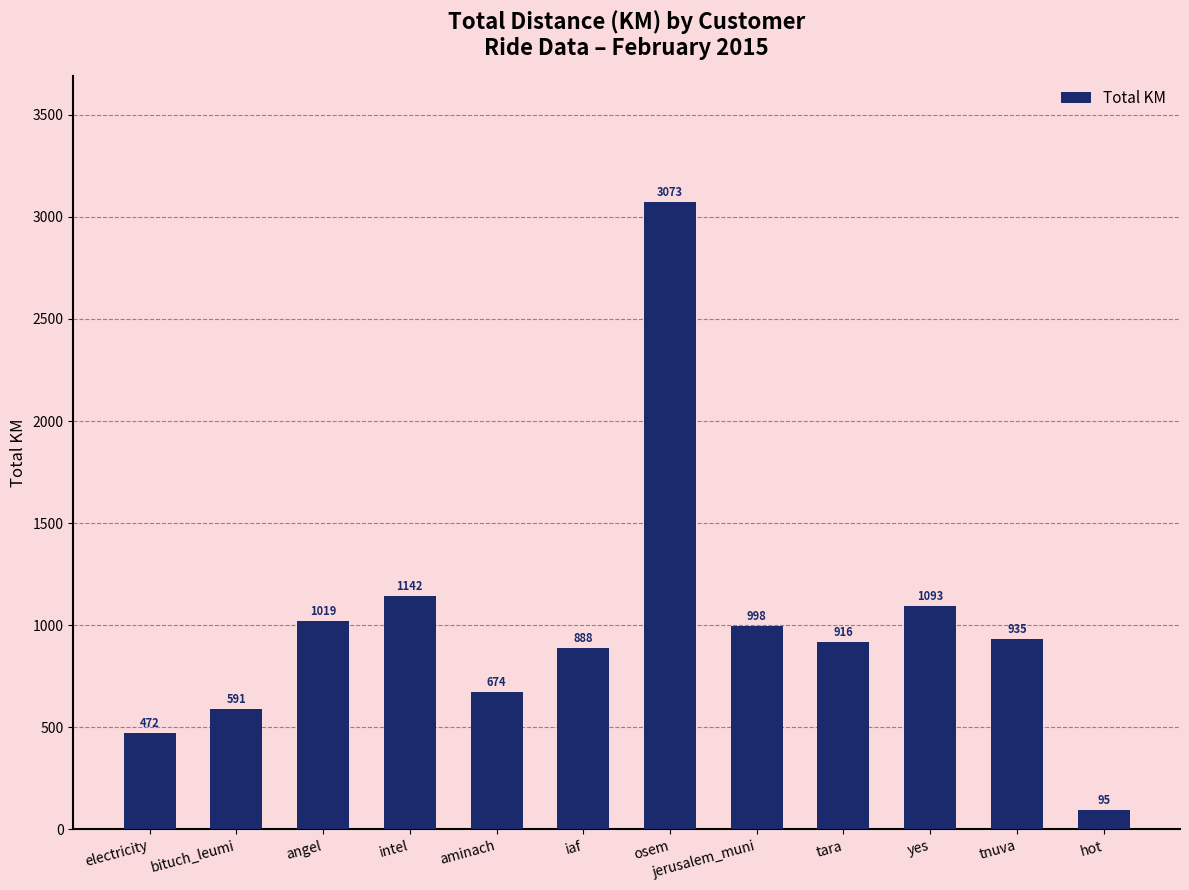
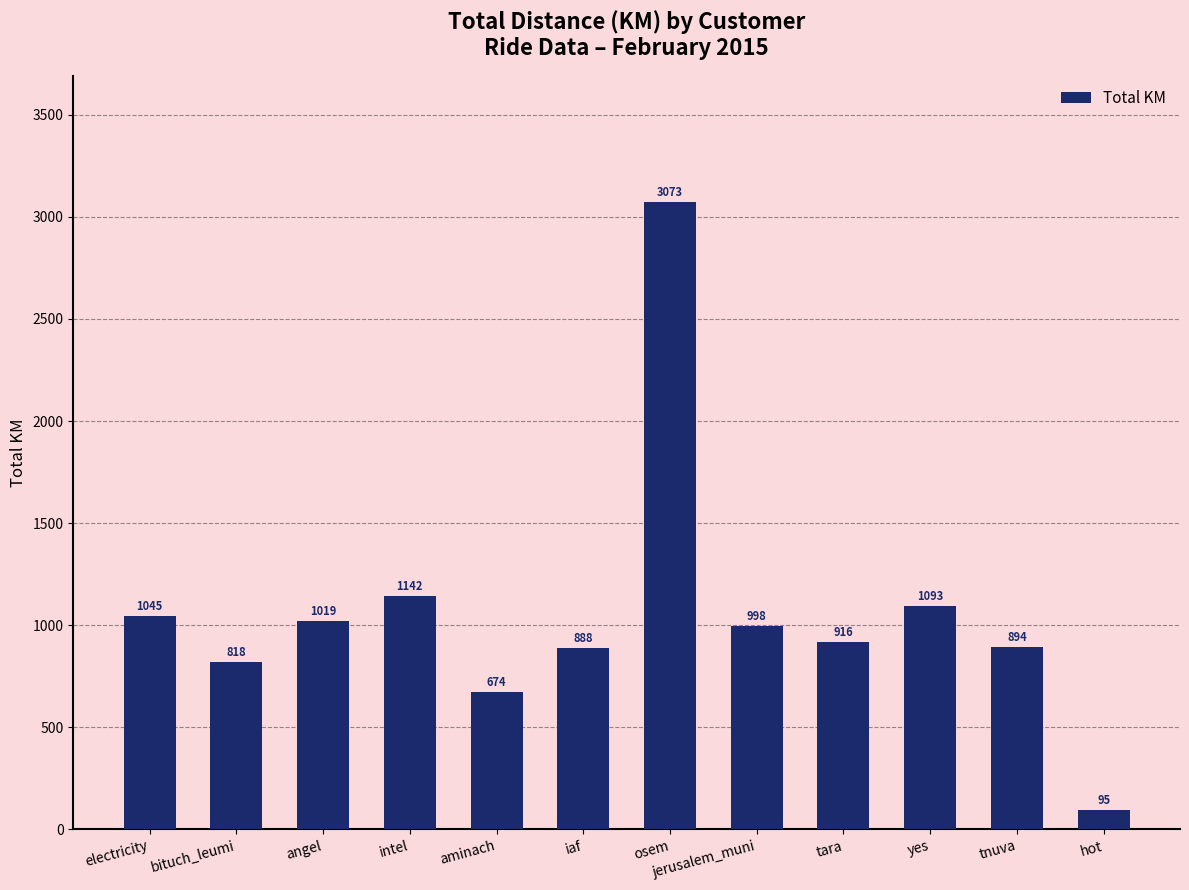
electricity: 472 -> 1045
bituch_leumi: 591 -> 818
tnuva: 935 -> 894
